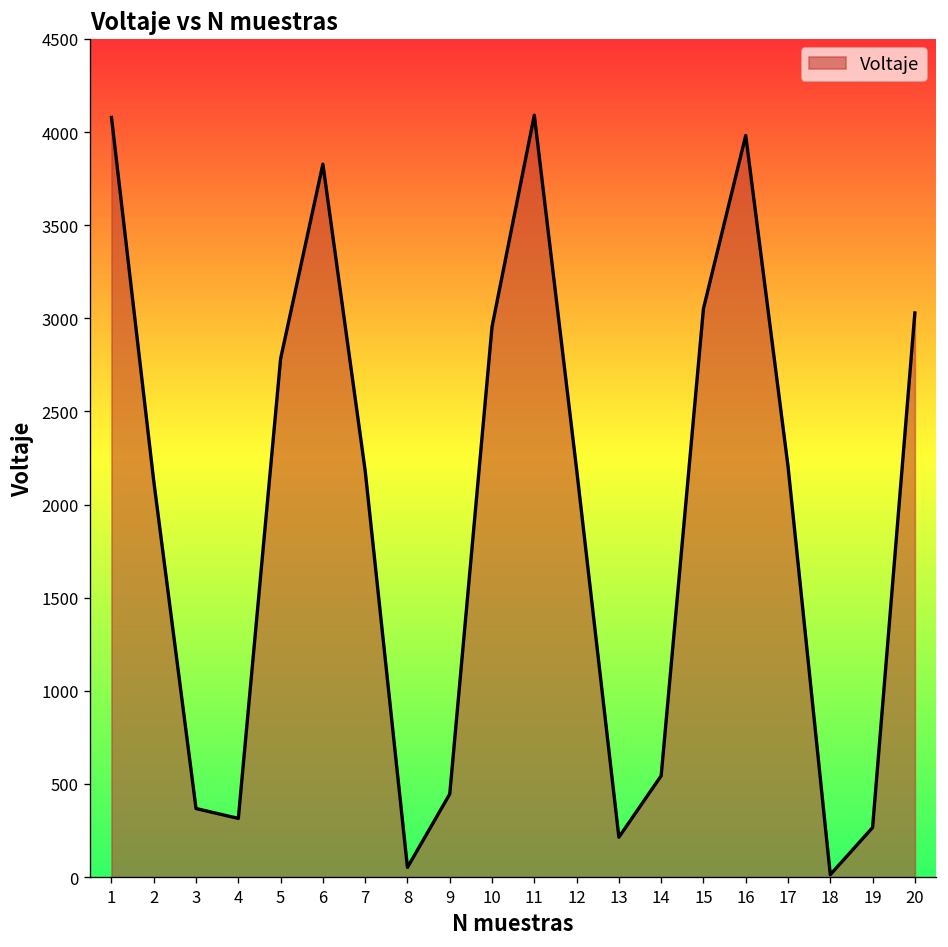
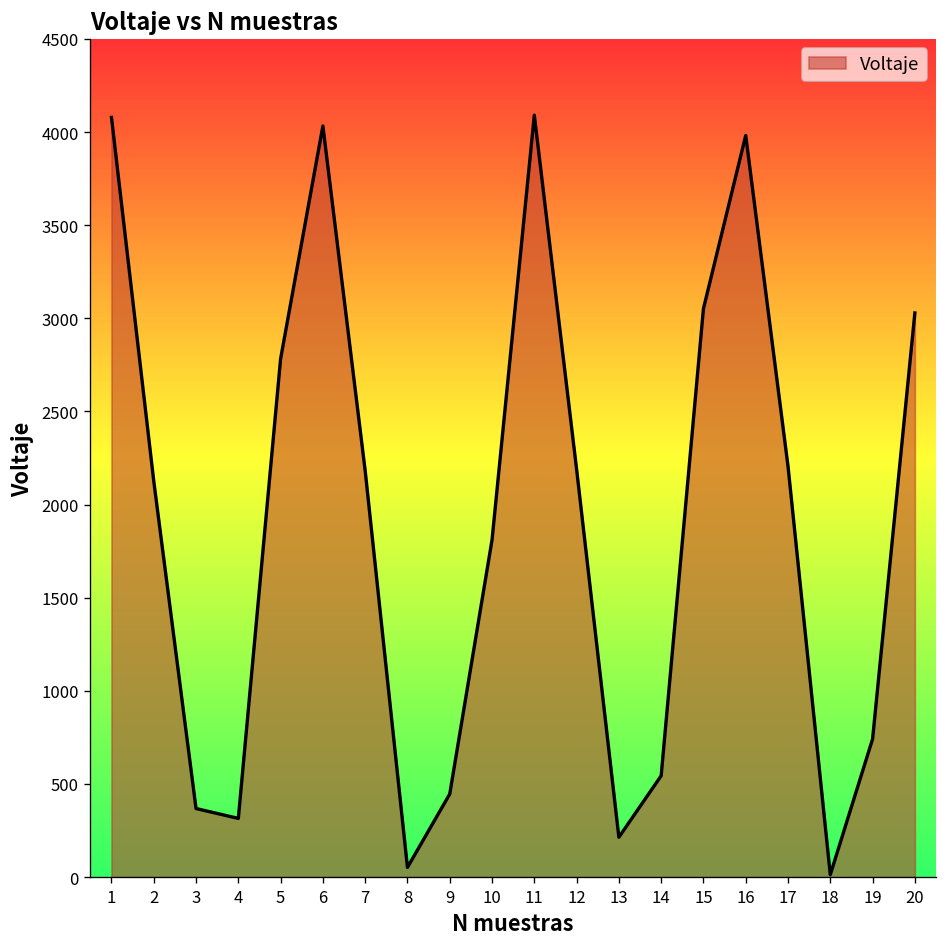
6: 3830 -> 4030
10: 2960 -> 1810
19: 270 -> 740
